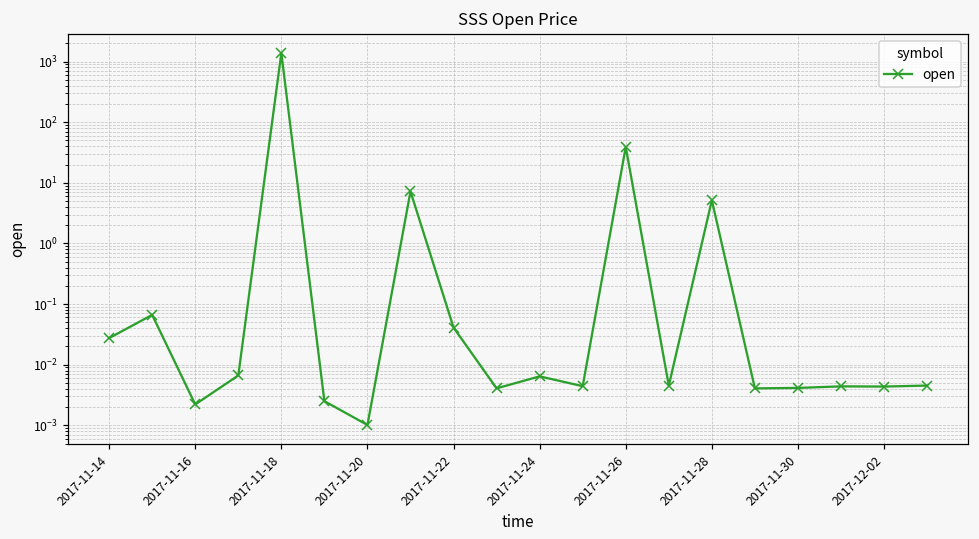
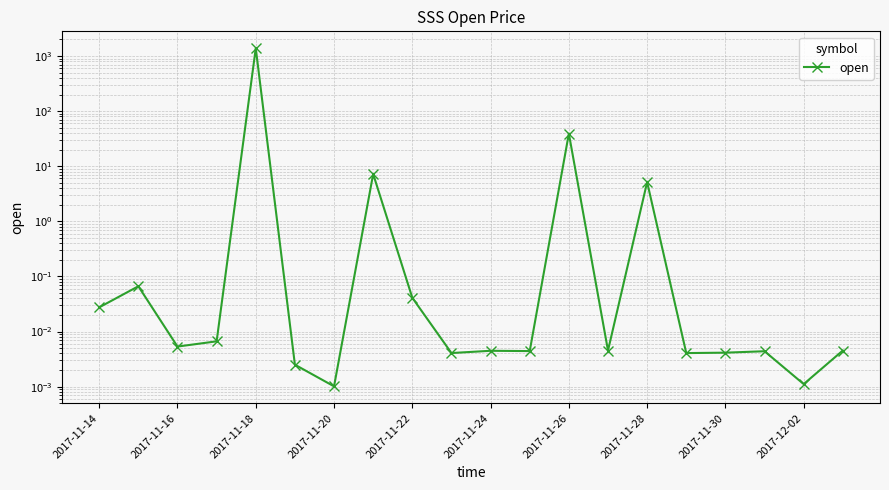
2017-11-16: 0.0022 -> 0.005
2017-11-24: 0.006 -> 0.004
2017-12-02: 0.004 -> 0.0011
